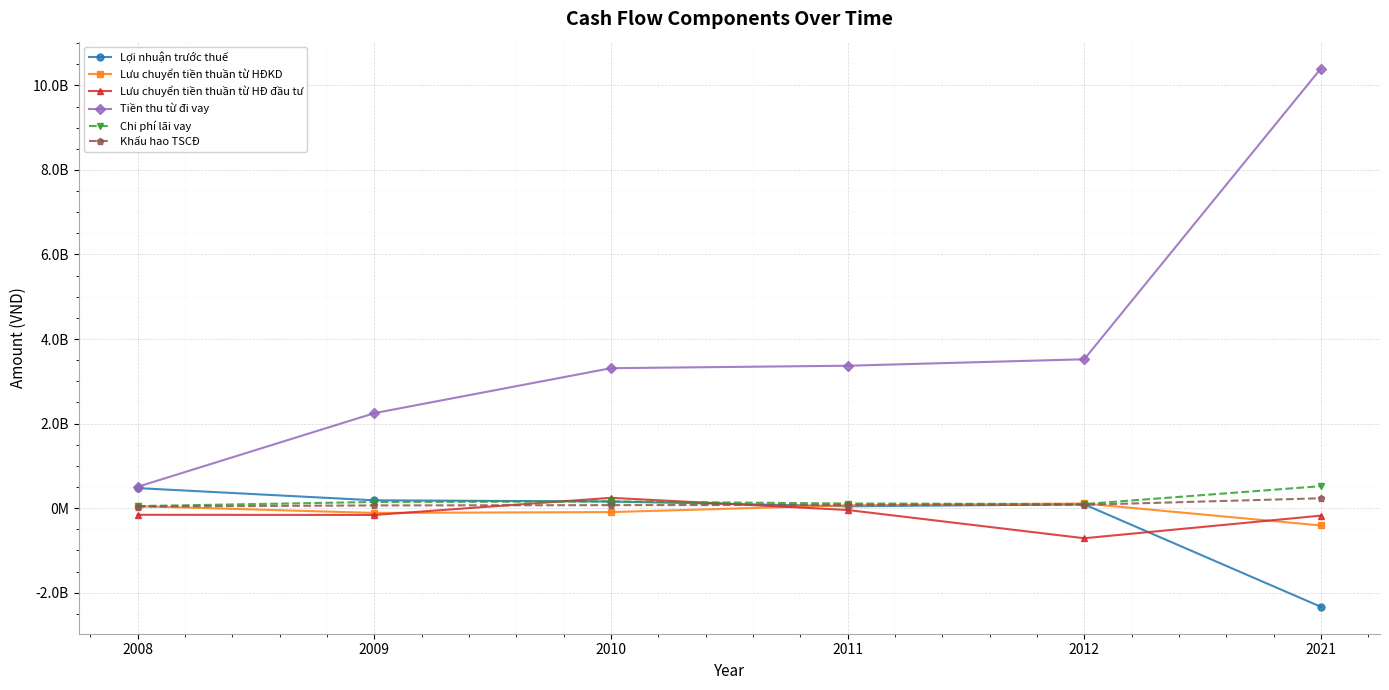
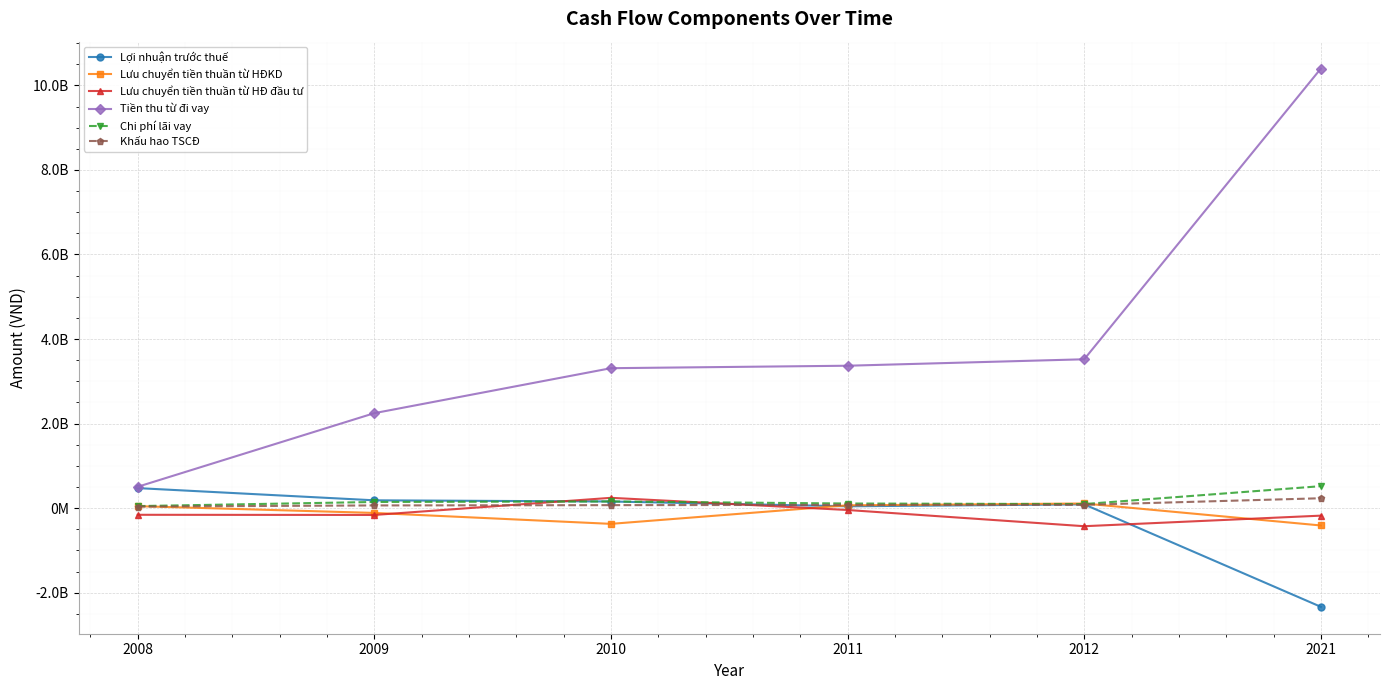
Lưu chuyển tiền thuần từ HĐKD, 2010: -100000000 -> -400000000
Lưu chuyển tiền thuần từ HĐ đầu tư, 2012: -700000000 -> -400000000
